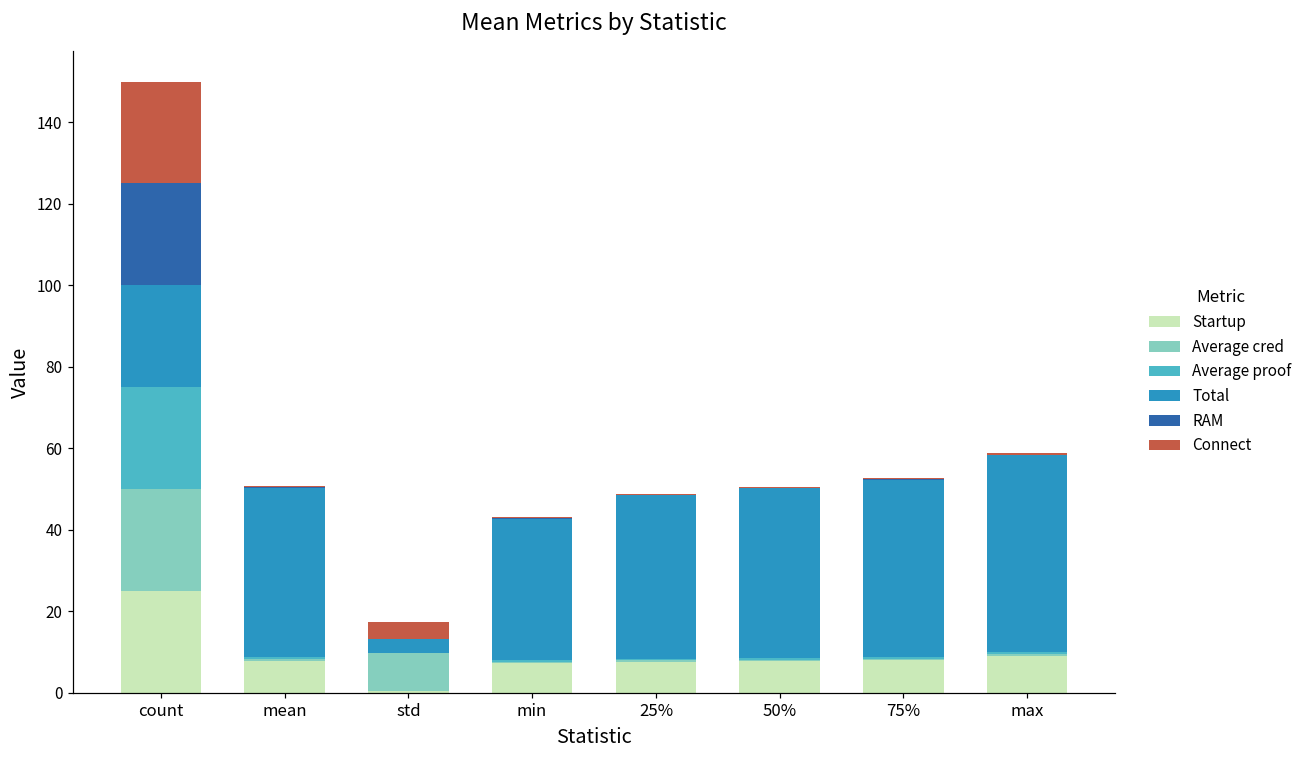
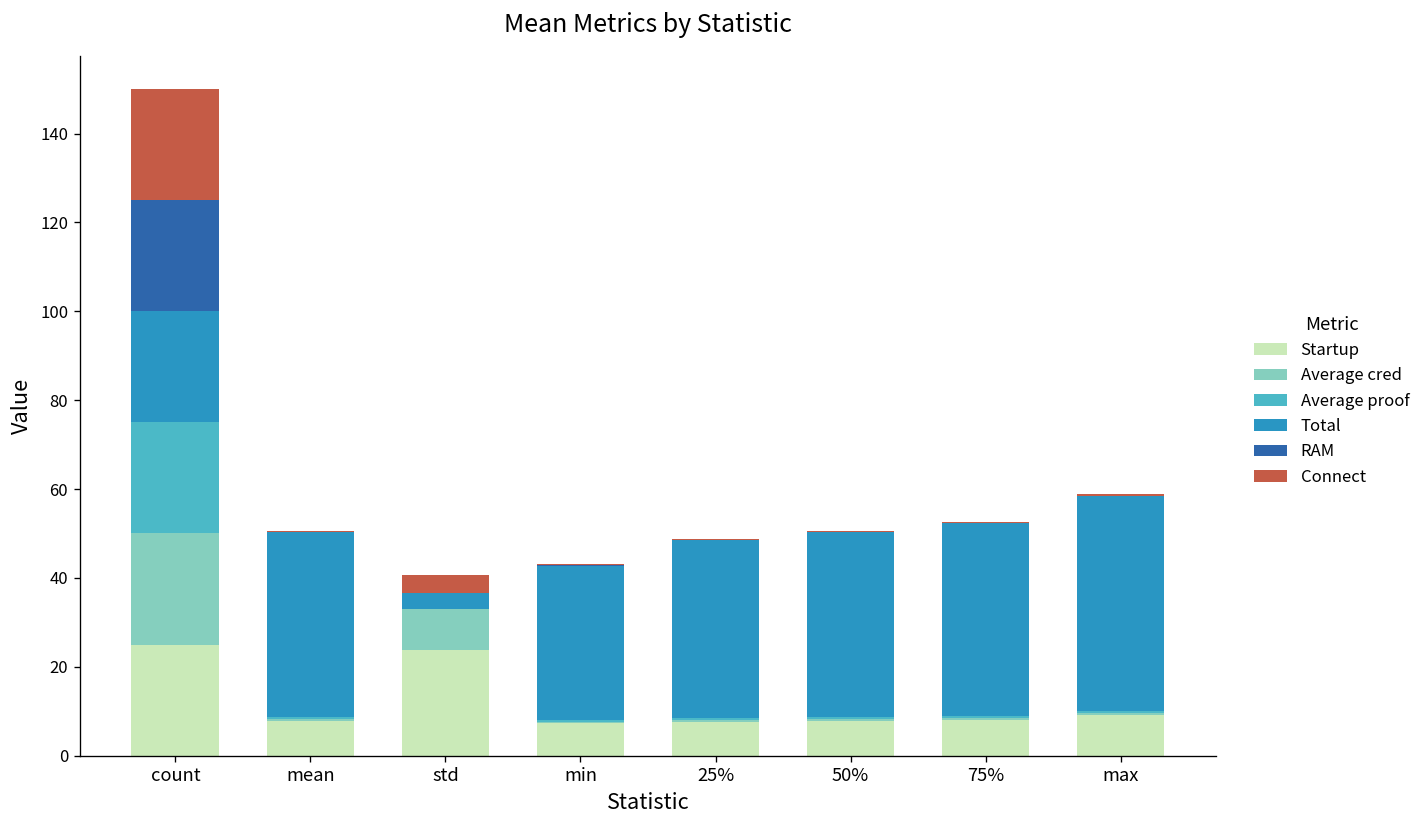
Startup, std: 0 -> 24
